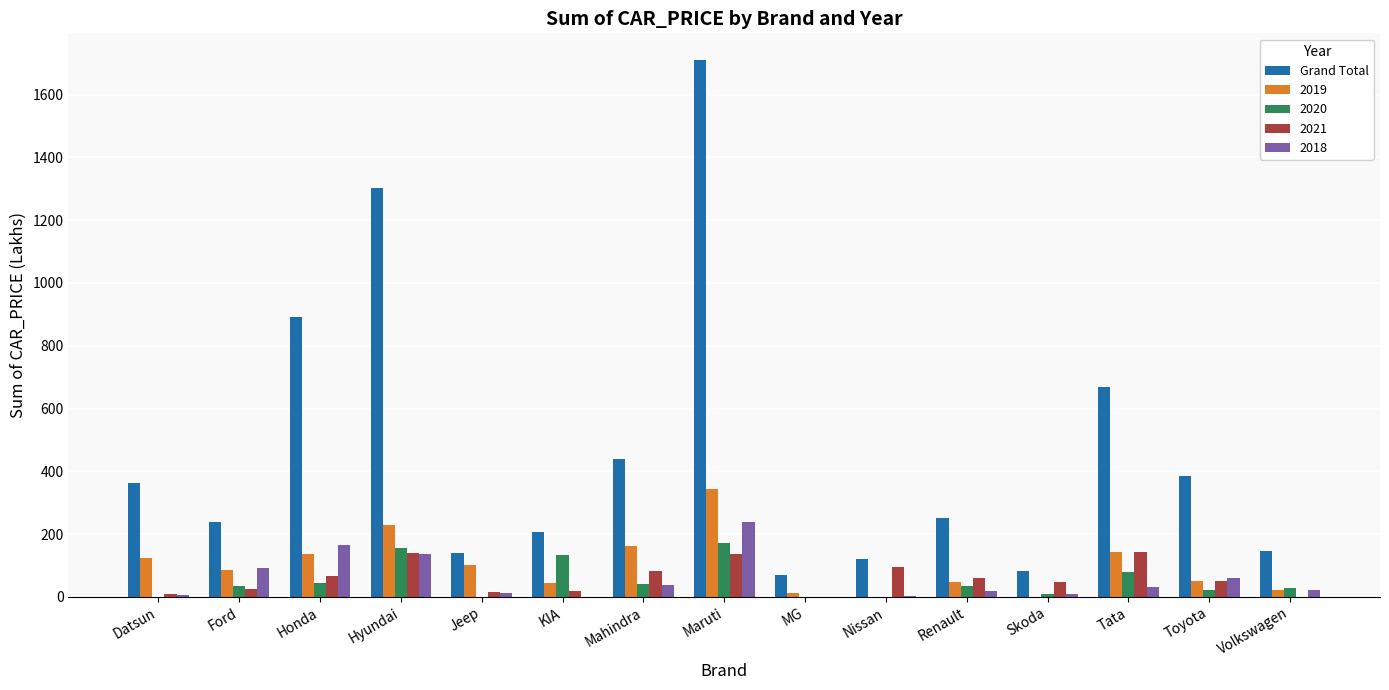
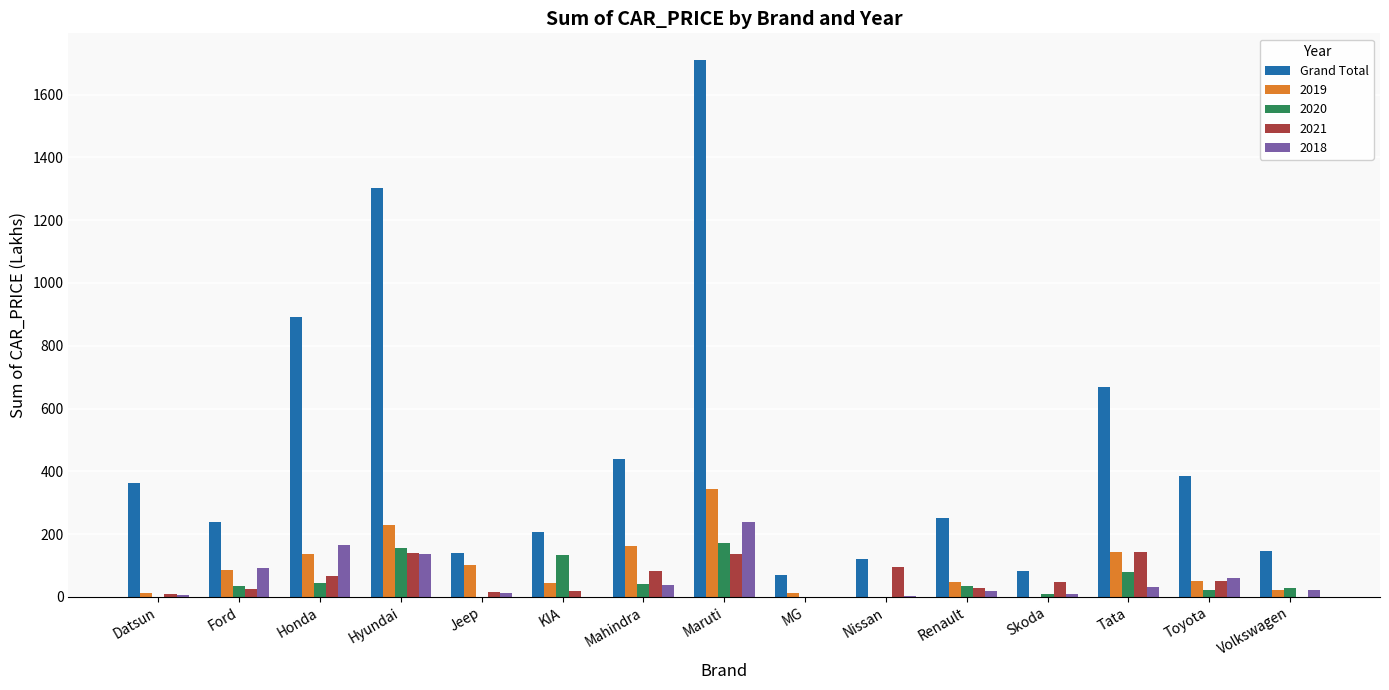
2019, Datsun: 120 -> 10
2021, Renault: 60 -> 30
